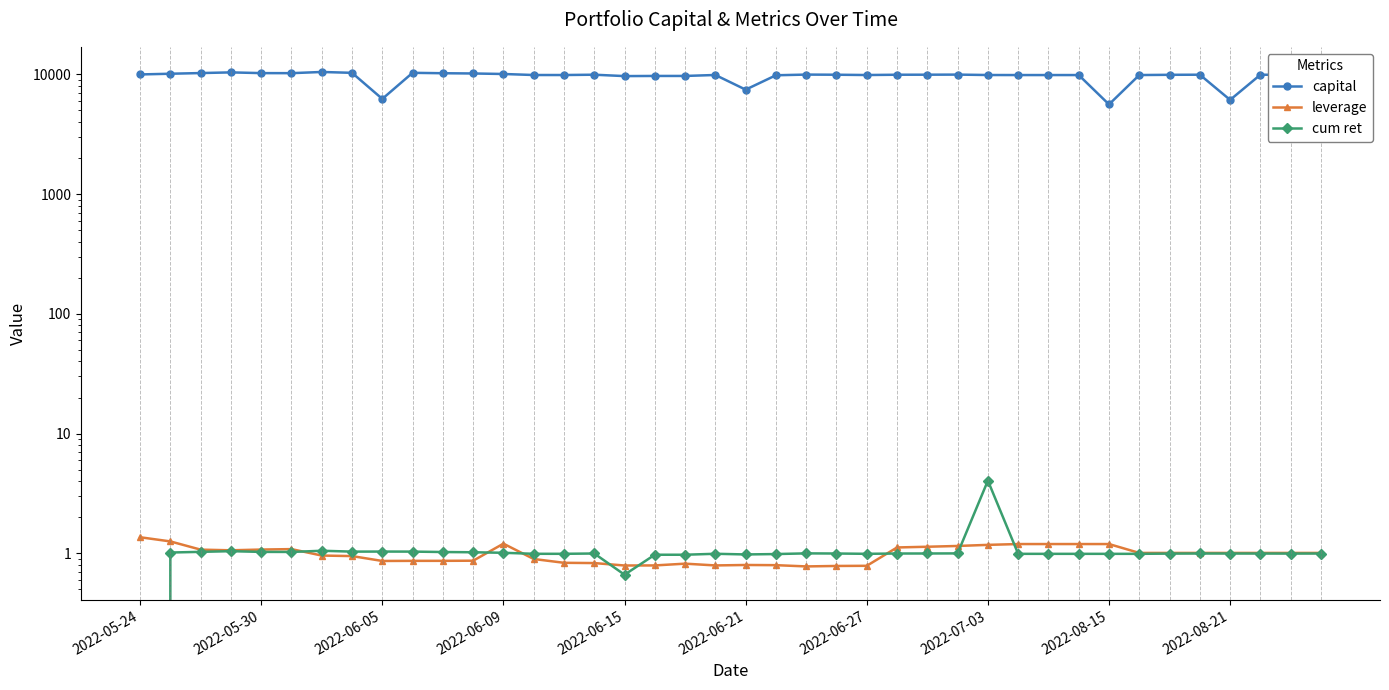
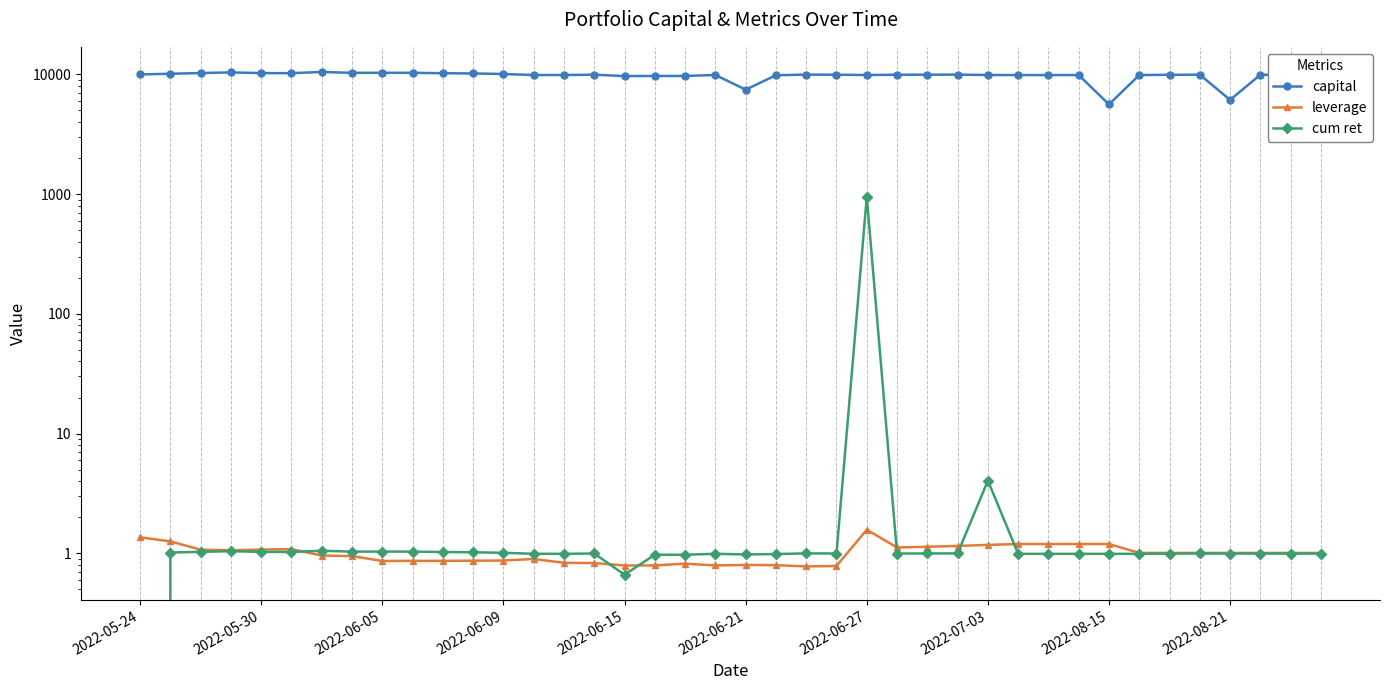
capital, 2022-06-05: 6000 -> 10000
leverage, 2022-06-09: 1.2 -> 0.9
leverage, 2022-06-27: 0.8 -> 1.6
cum ret, 2022-06-27: 1.0 -> 900
